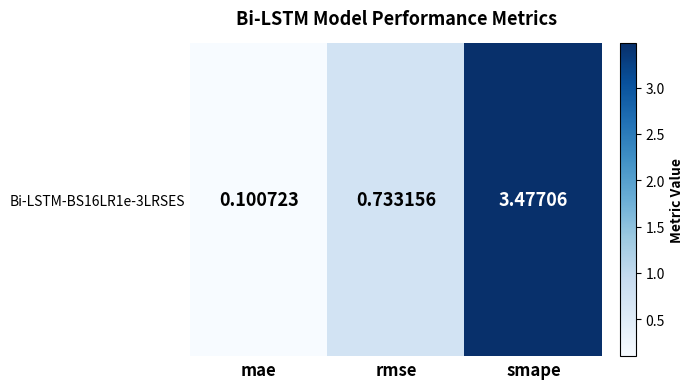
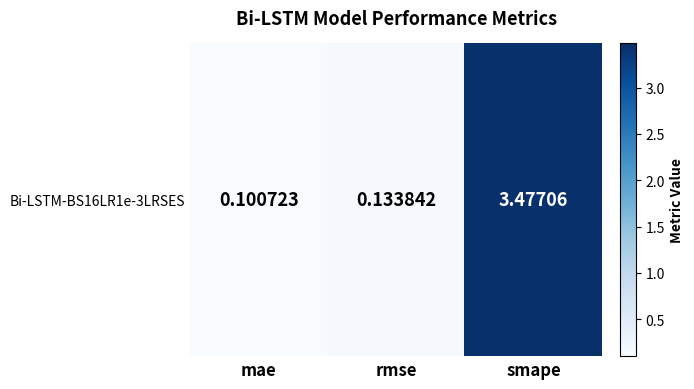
Bi-LSTM-BS16LR1e-3LRSES, rmse: 0.733156 -> 0.133842
